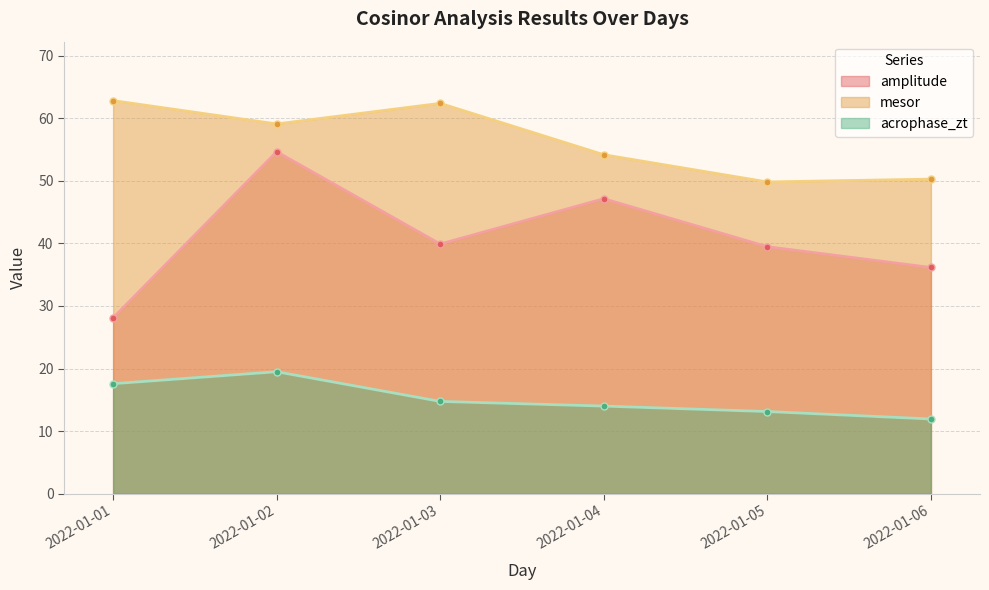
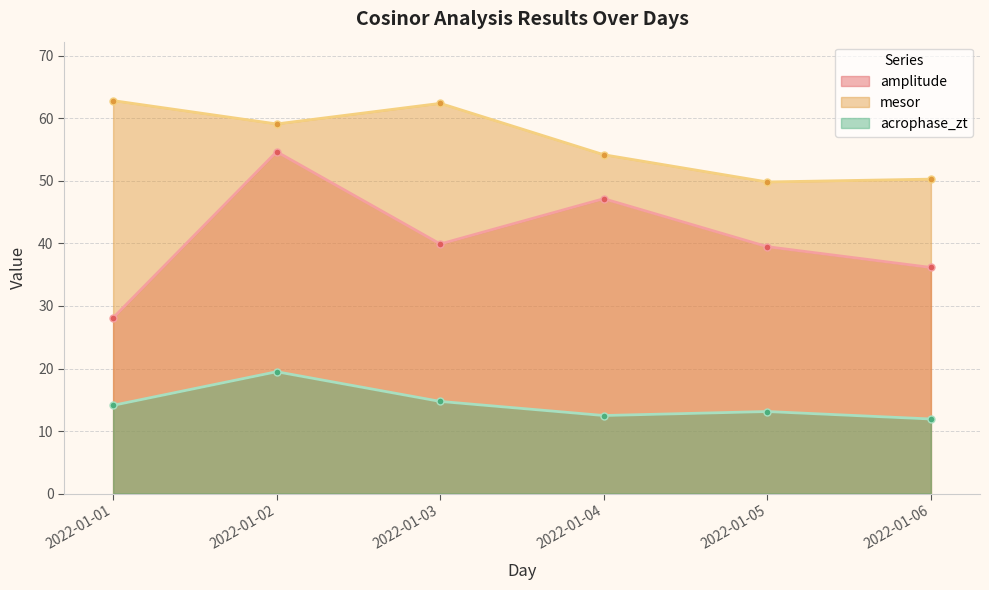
acrophase_zt, 2022-01-01: 18 -> 14
acrophase_zt, 2022-01-04: 14 -> 12
